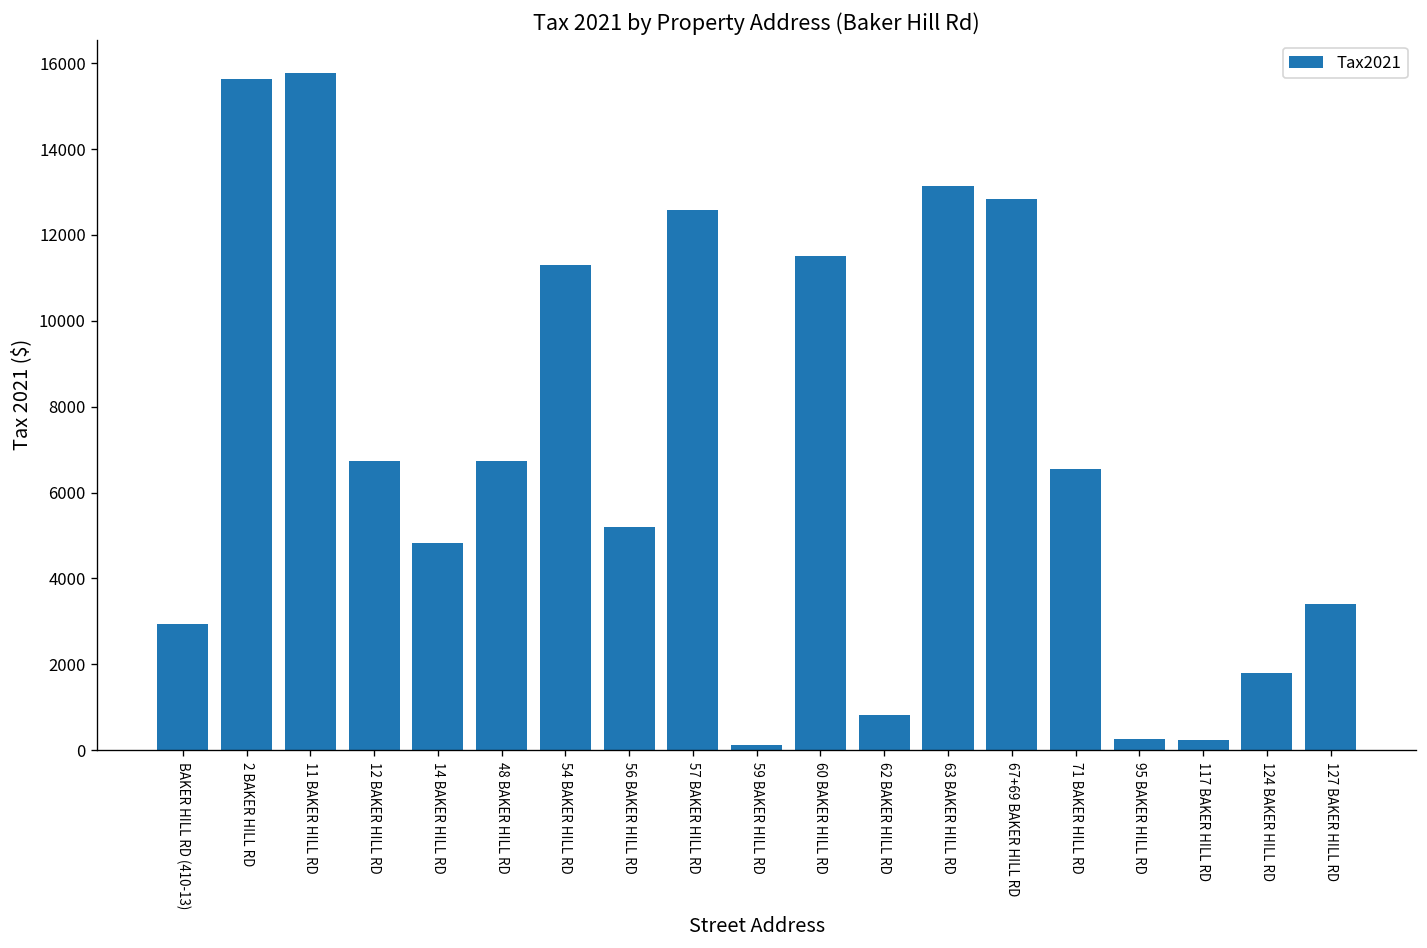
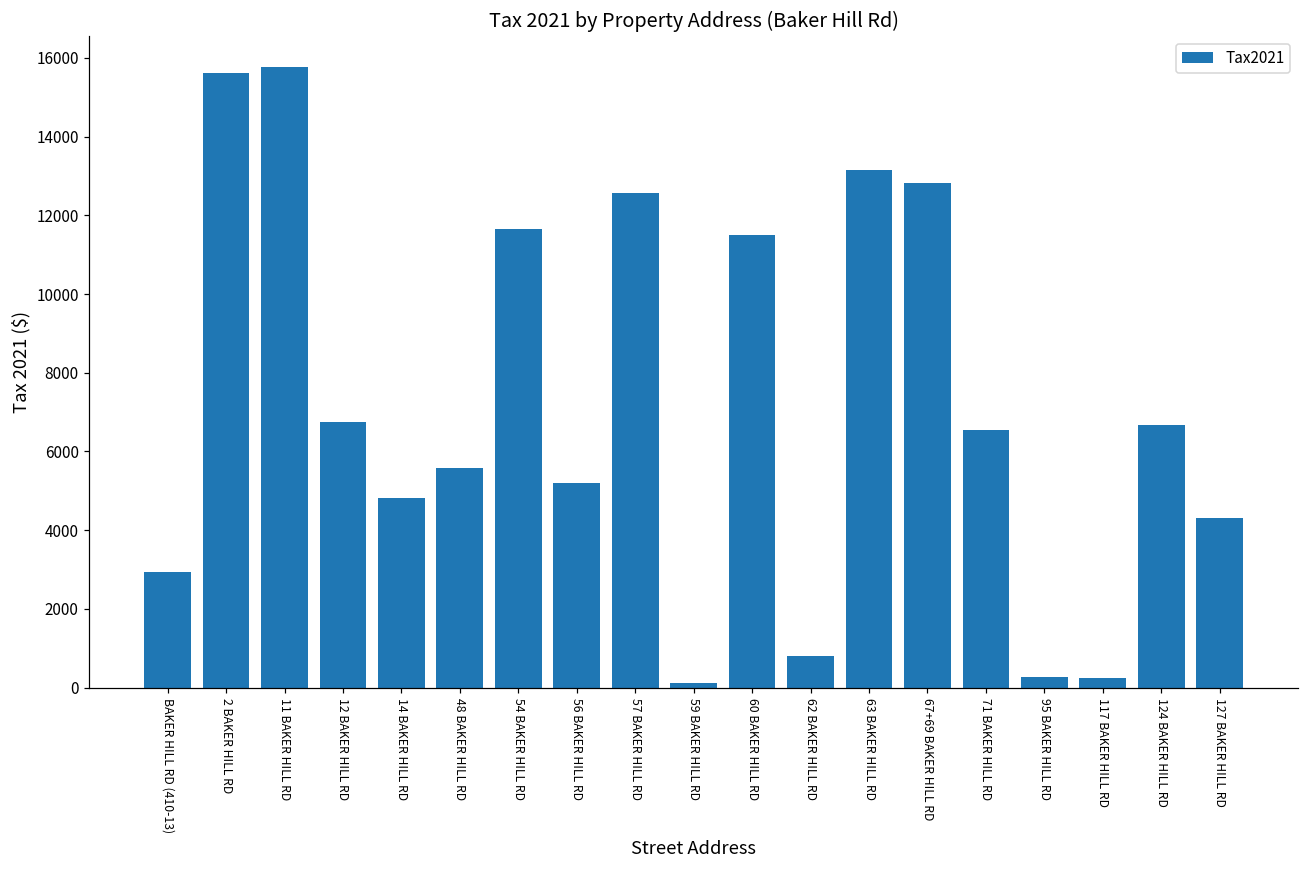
48 BAKER HILL RD: 6700 -> 5600
54 BAKER HILL RD: 11300 -> 11700
124 BAKER HILL RD: 1800 -> 6700
127 BAKER HILL RD: 3400 -> 4300
